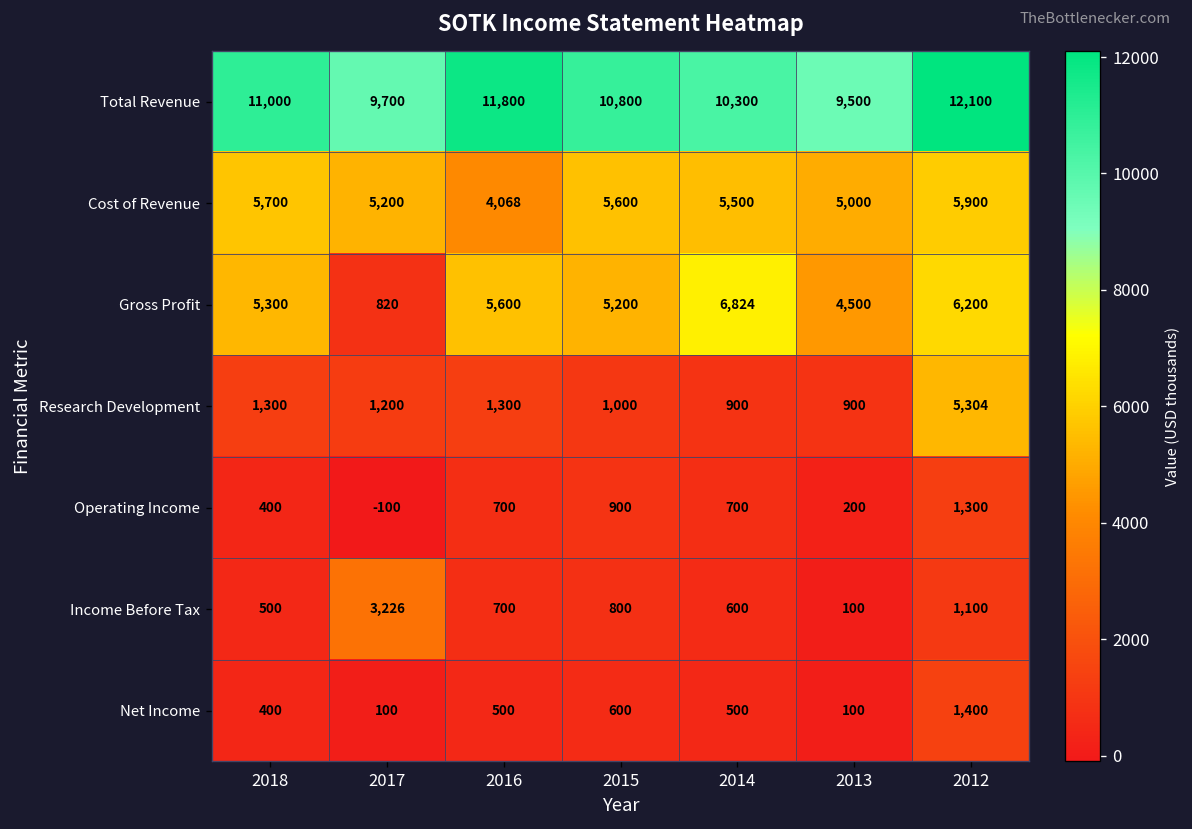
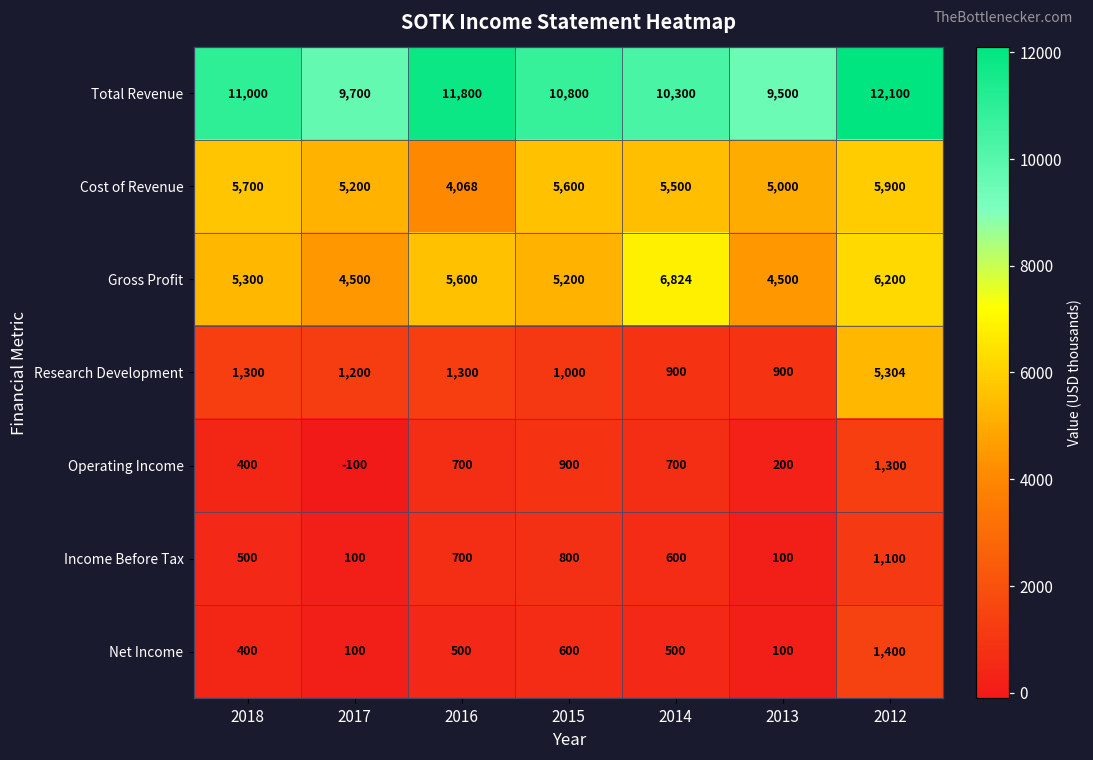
Gross Profit, 2017: 820 -> 4,500
Income Before Tax, 2017: 3,226 -> 100
